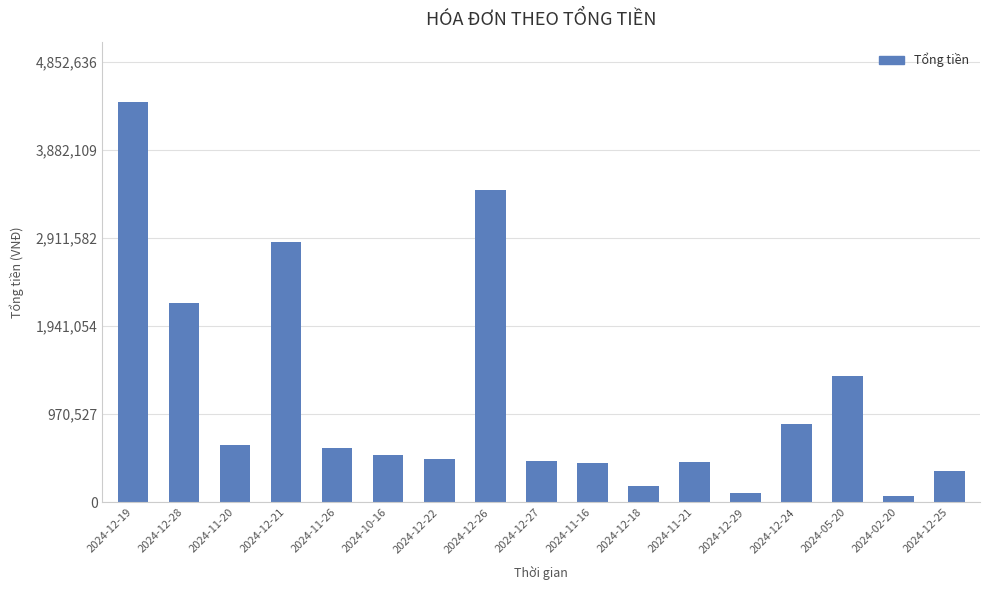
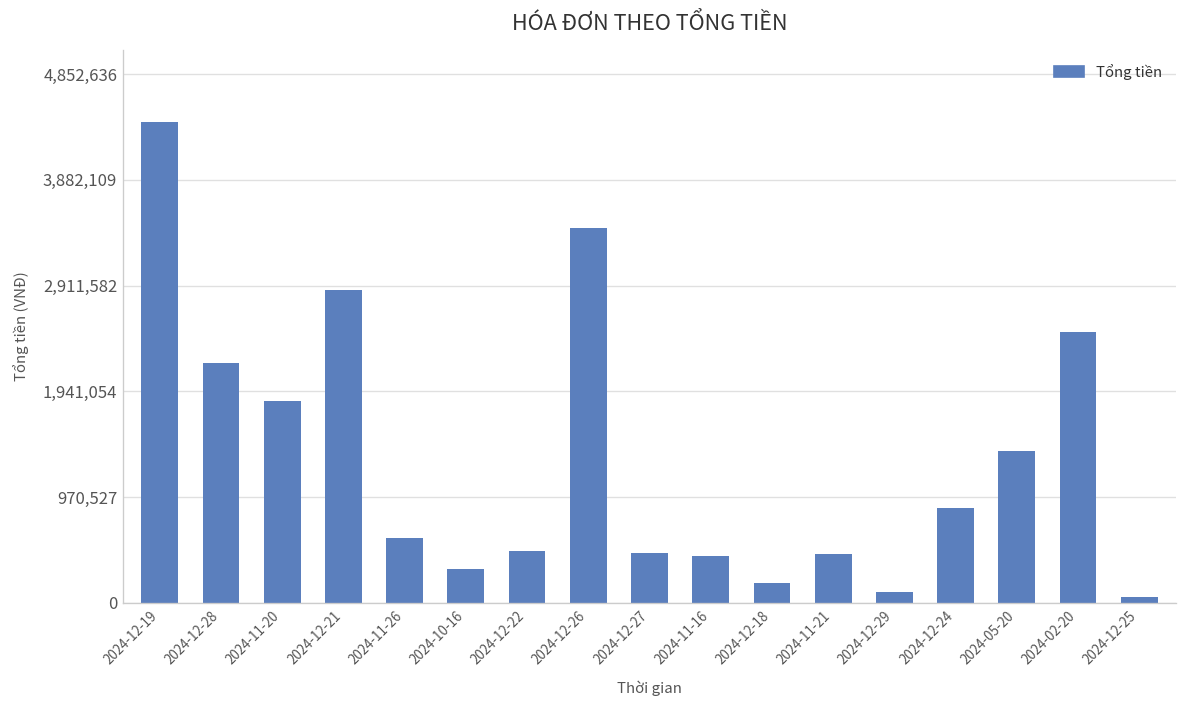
2024-11-20: 600,000 -> 1,900,000
2024-10-16: 500,000 -> 300,000
2024-02-20: 100,000 -> 2,500,000
2024-12-25: 300,000 -> 100,000
